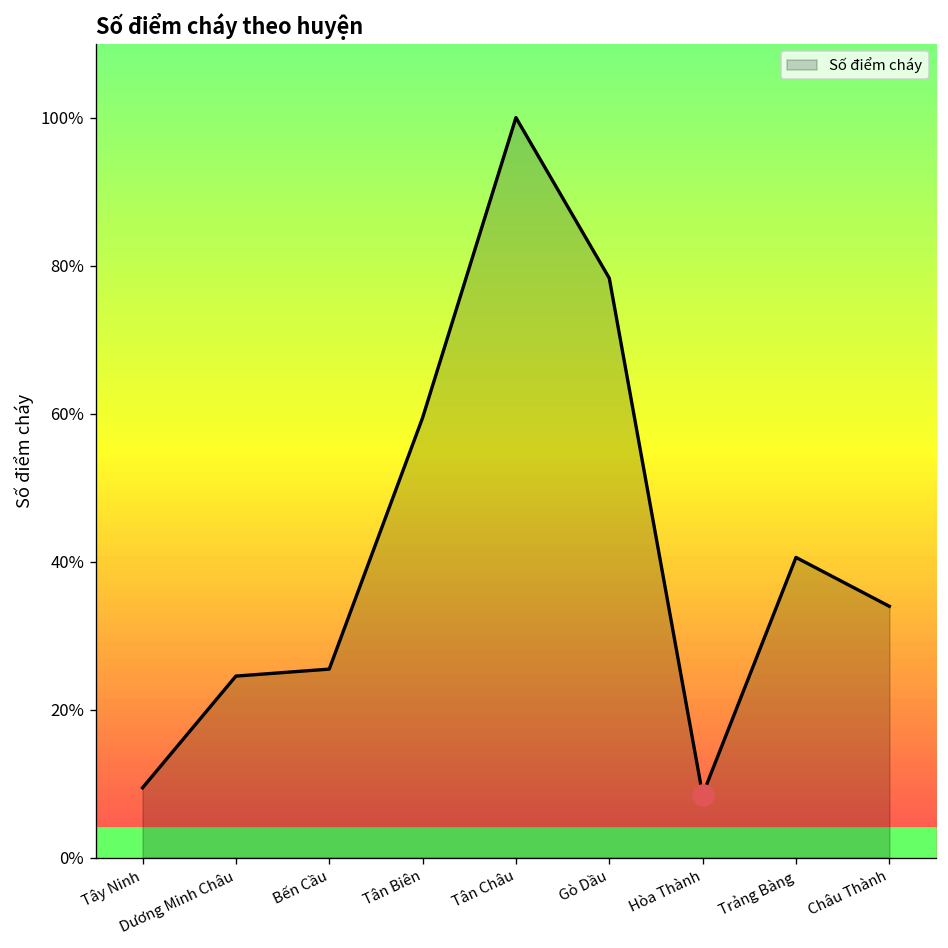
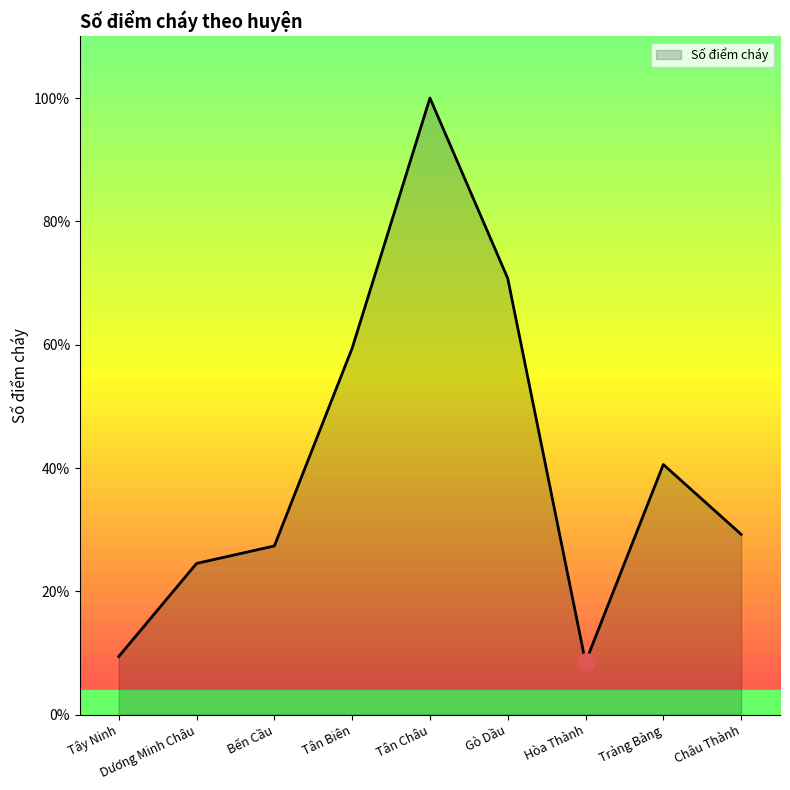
Số điểm cháy, Bến Cầu: 25% -> 27%
Số điểm cháy, Gò Dầu: 78% -> 71%
Số điểm cháy, Châu Thành: 34% -> 29%
